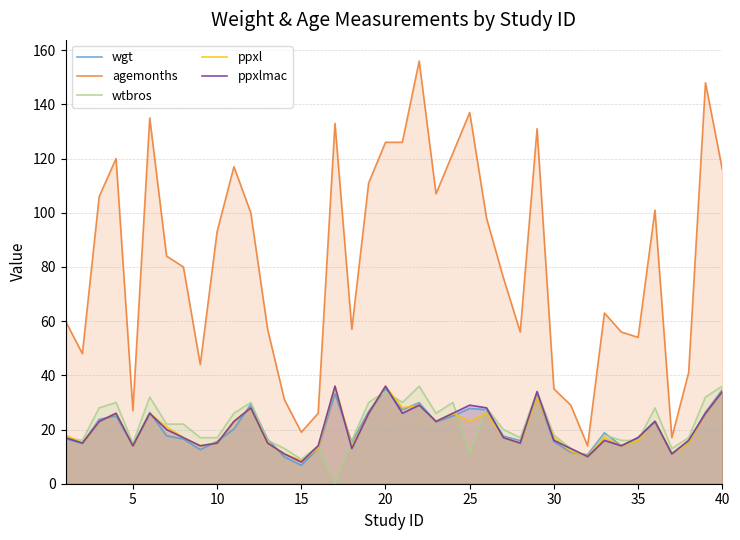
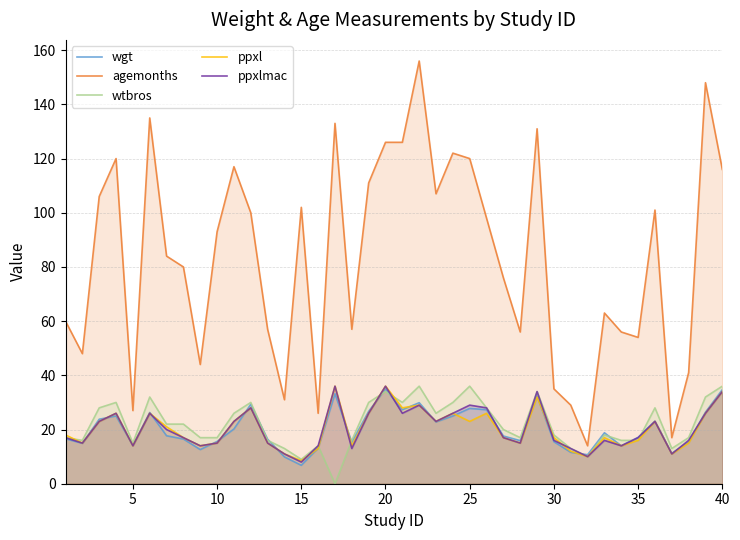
agemonths, 15: 19 -> 102
agemonths, 25: 137 -> 120
wtbros, 25: 11 -> 36
